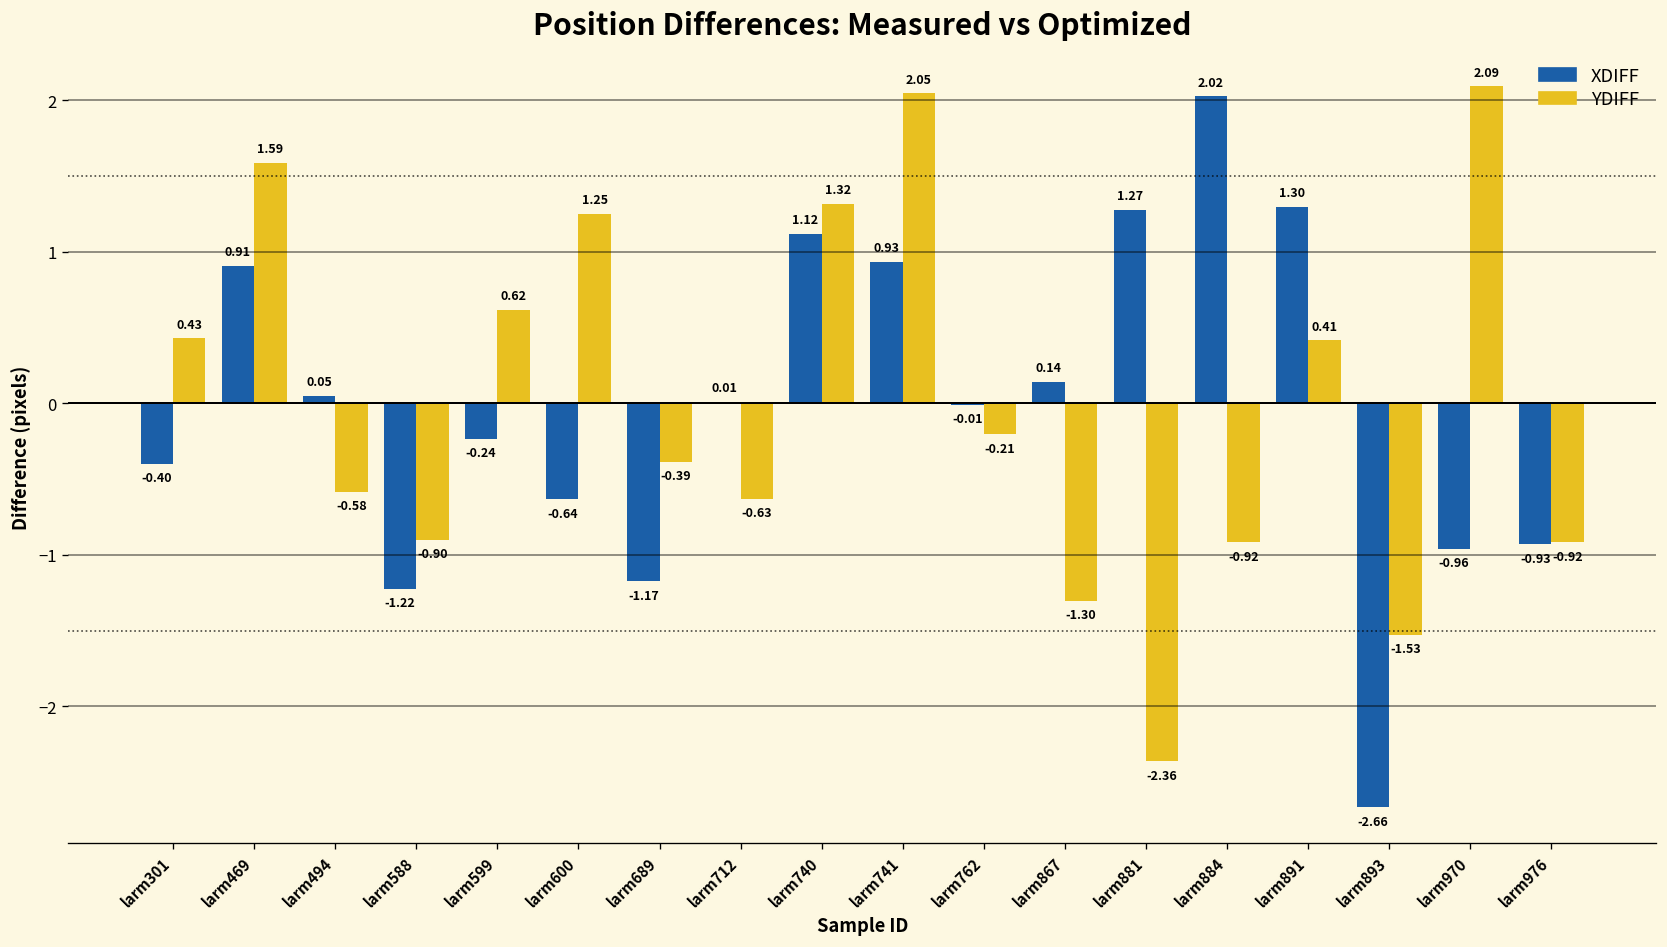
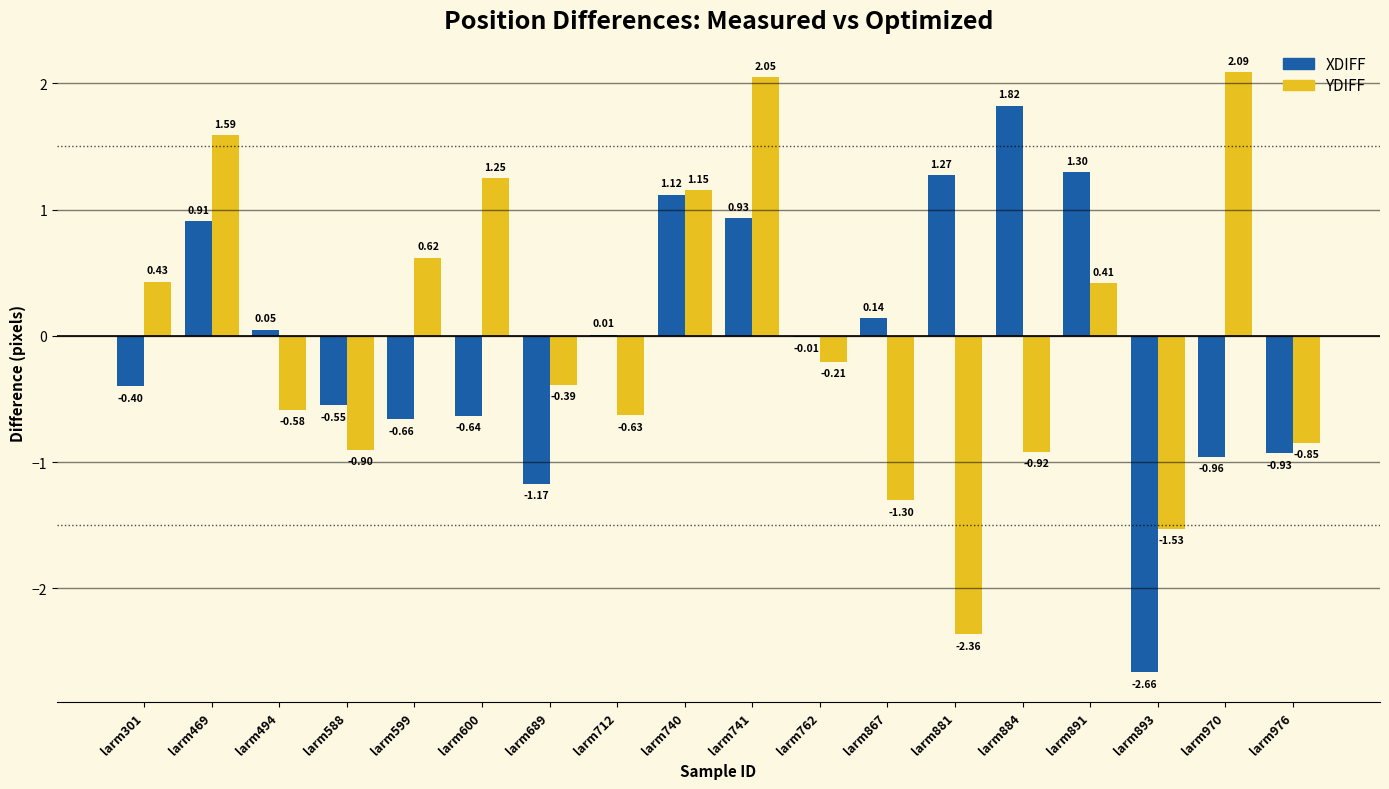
XDIFF, larm588: -1.22 -> -0.55
XDIFF, larm599: -0.24 -> -0.66
YDIFF, larm740: 1.32 -> 1.15
XDIFF, larm884: 2.02 -> 1.82
YDIFF, larm976: -0.92 -> -0.85
